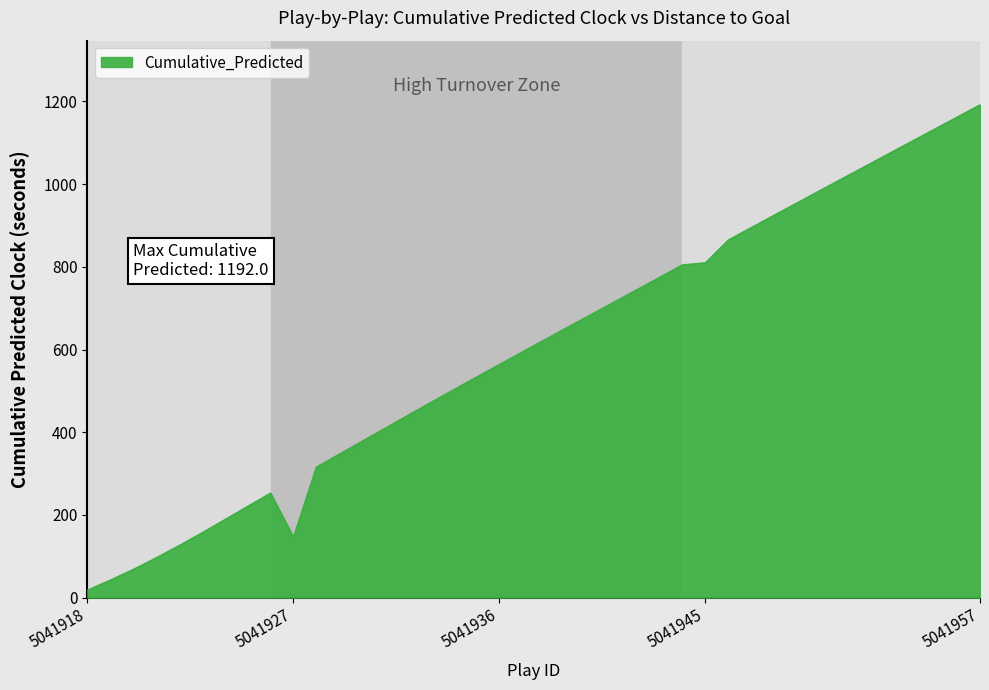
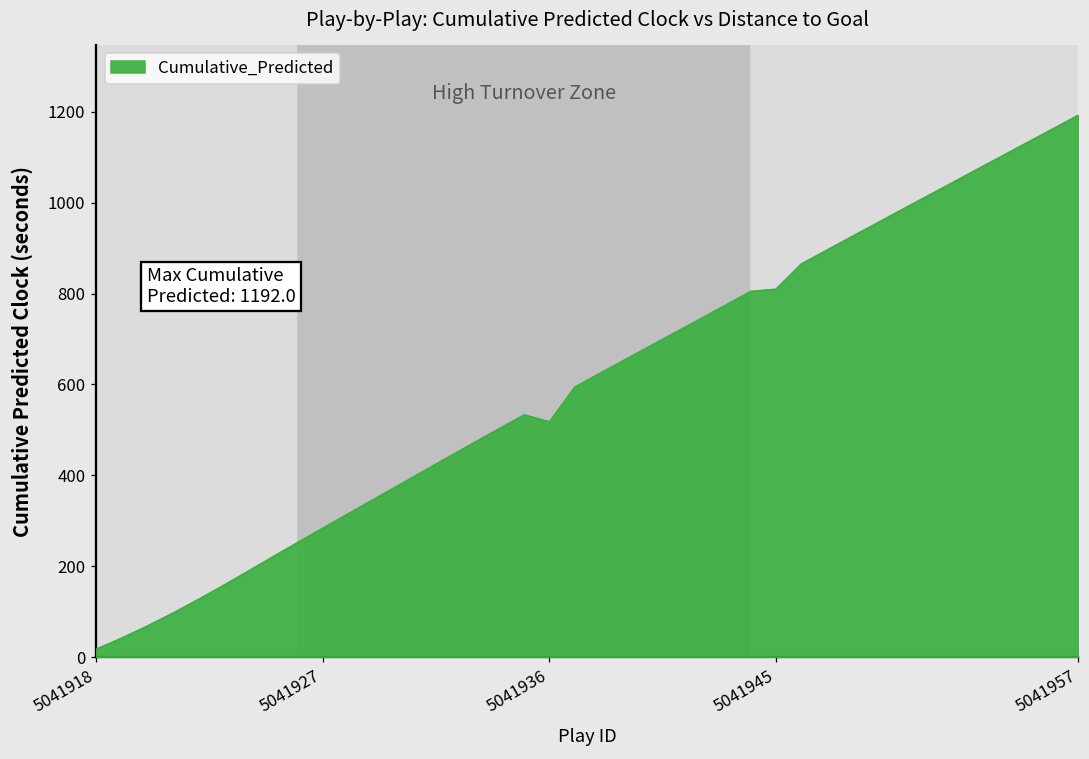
5041927: 150 -> 280
5041936: 560 -> 520
